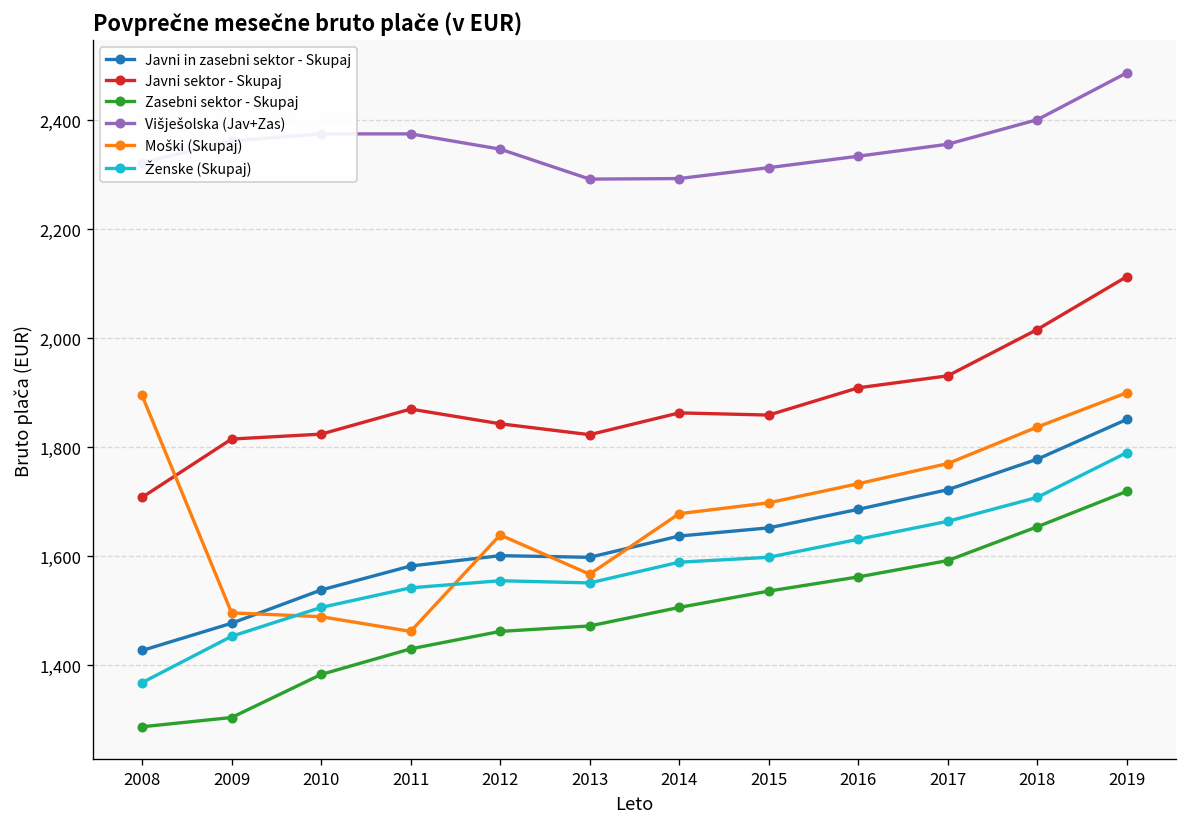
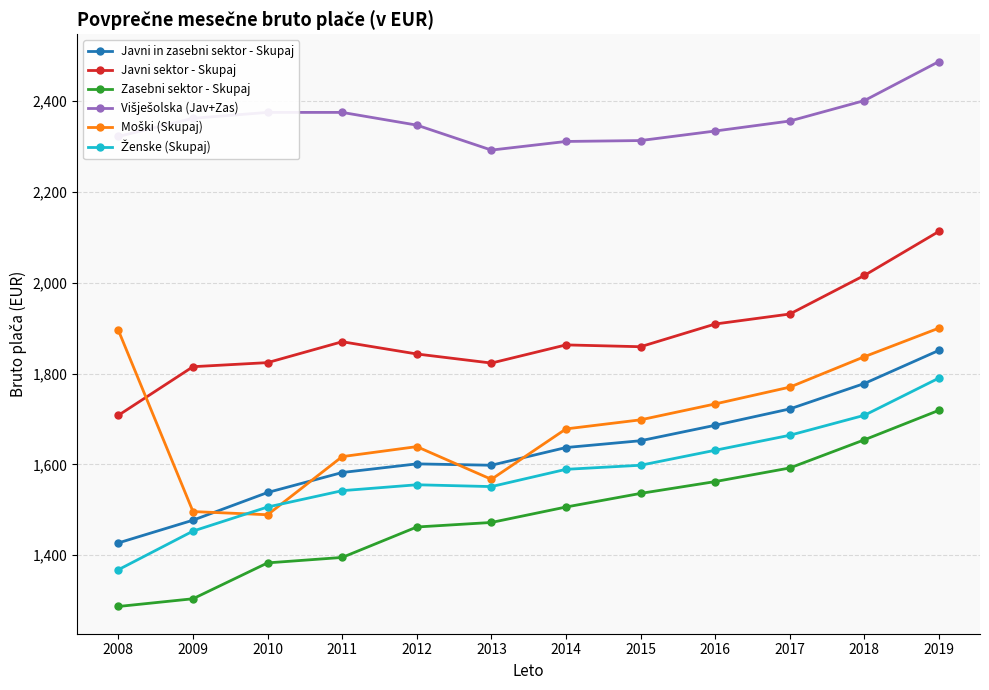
Zasebni sektor - Skupaj, 2011: 1,430 -> 1,400
Moški (Skupaj), 2011: 1,460 -> 1,620
Višješolska (Jav+Zas), 2014: 2,290 -> 2,310
